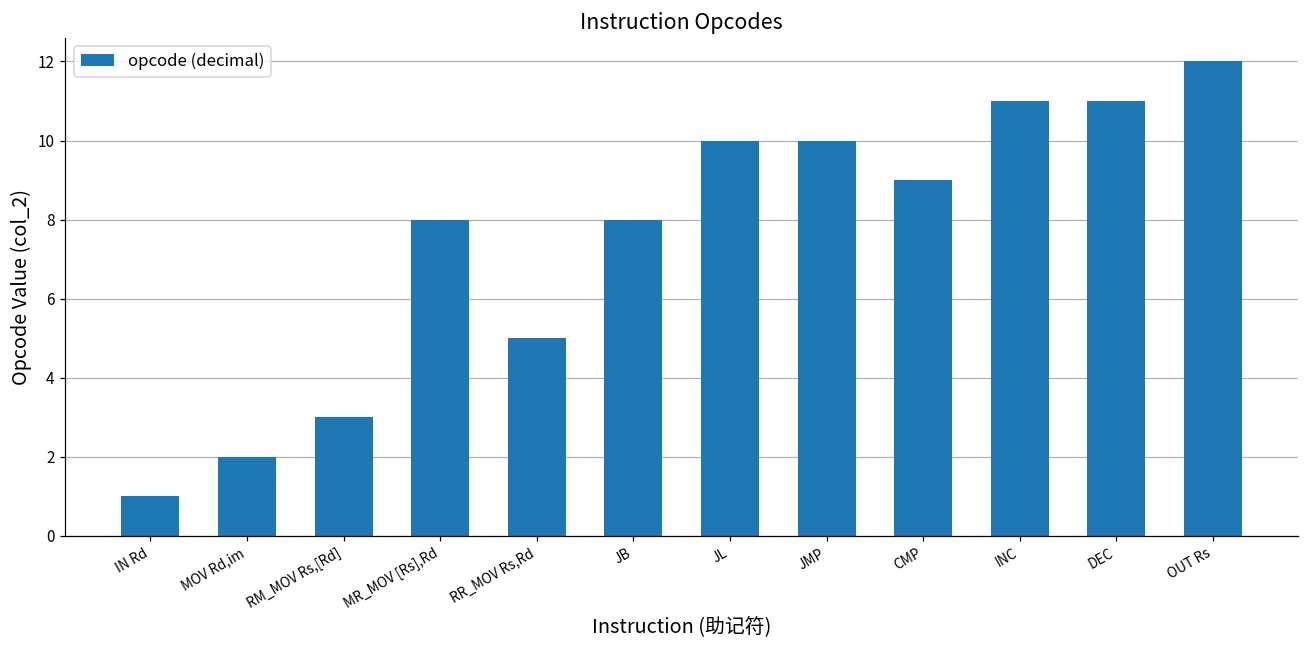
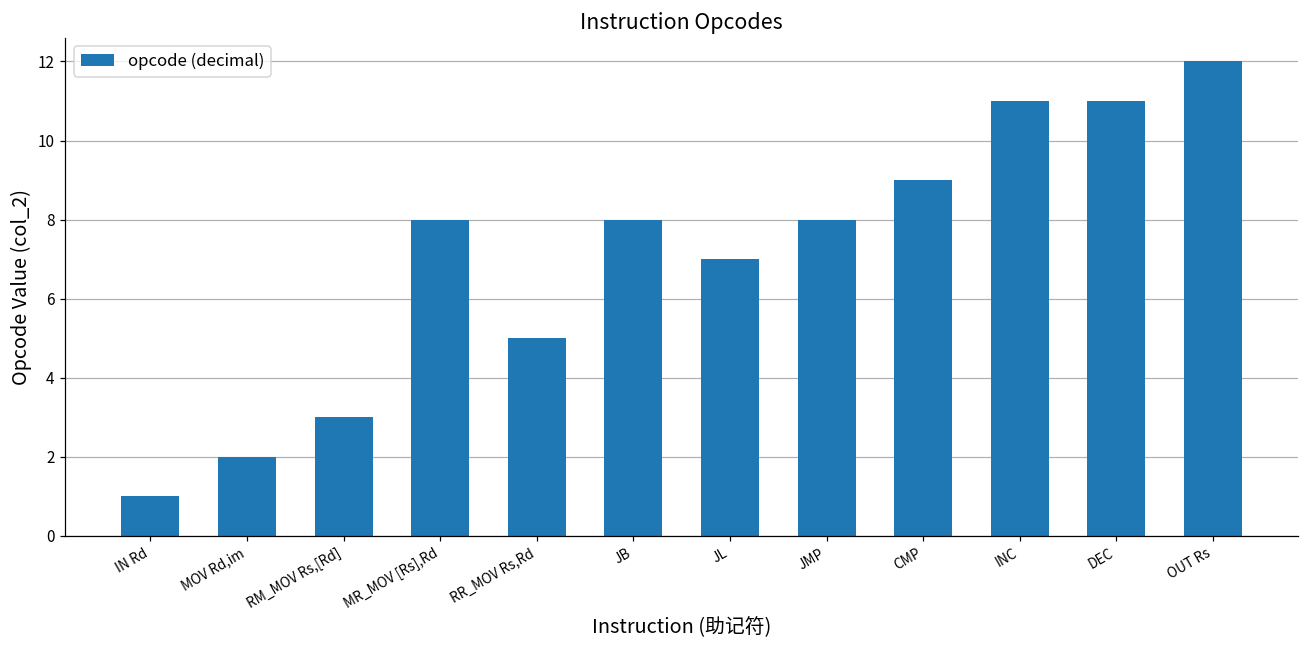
JL: 10 -> 7
JMP: 10 -> 8
